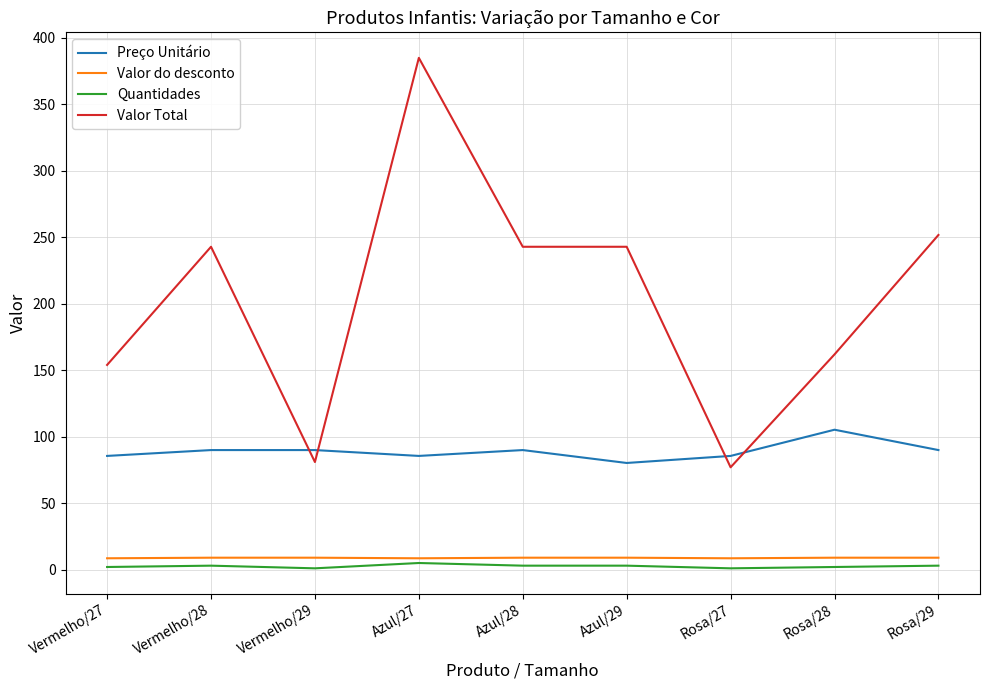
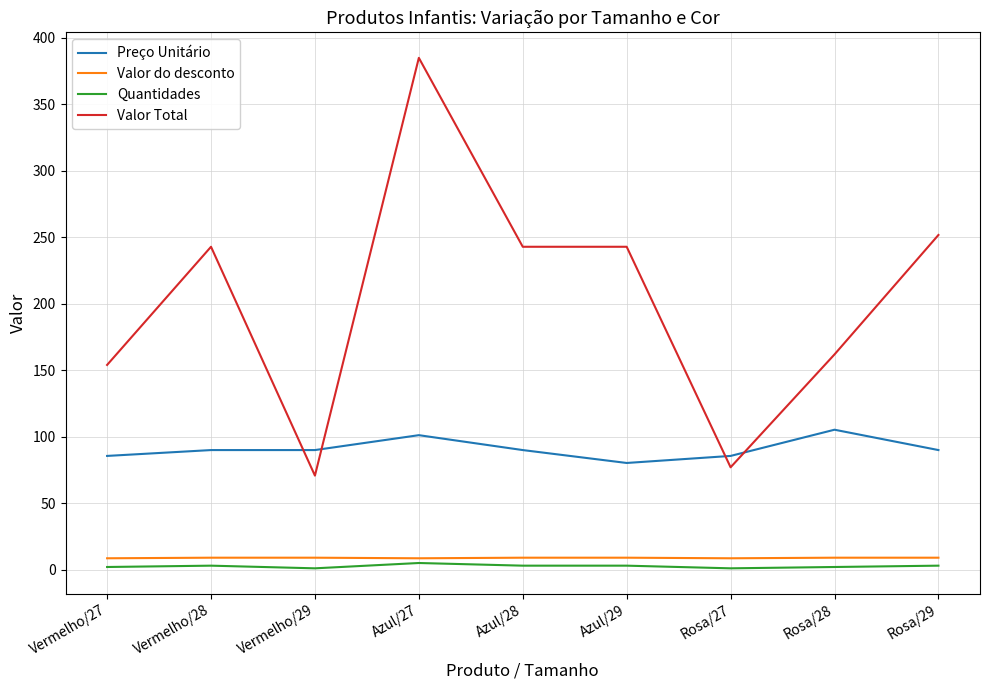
Valor Total, Vermelho/29: 81 -> 71
Preço Unitário, Azul/27: 86 -> 101
